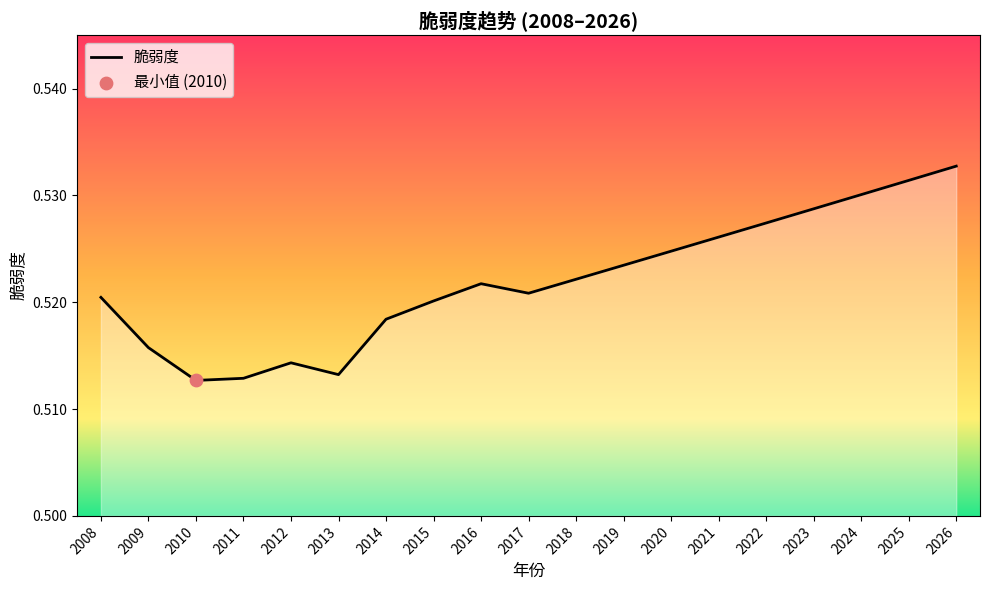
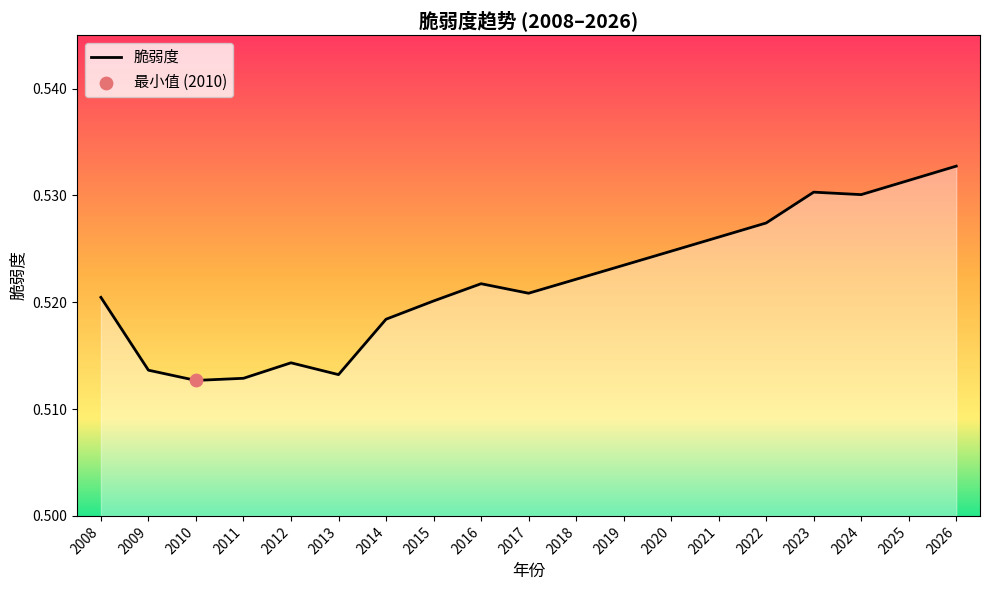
脆弱度, 2009: 0.5158 -> 0.5136
脆弱度, 2023: 0.5287 -> 0.5303
